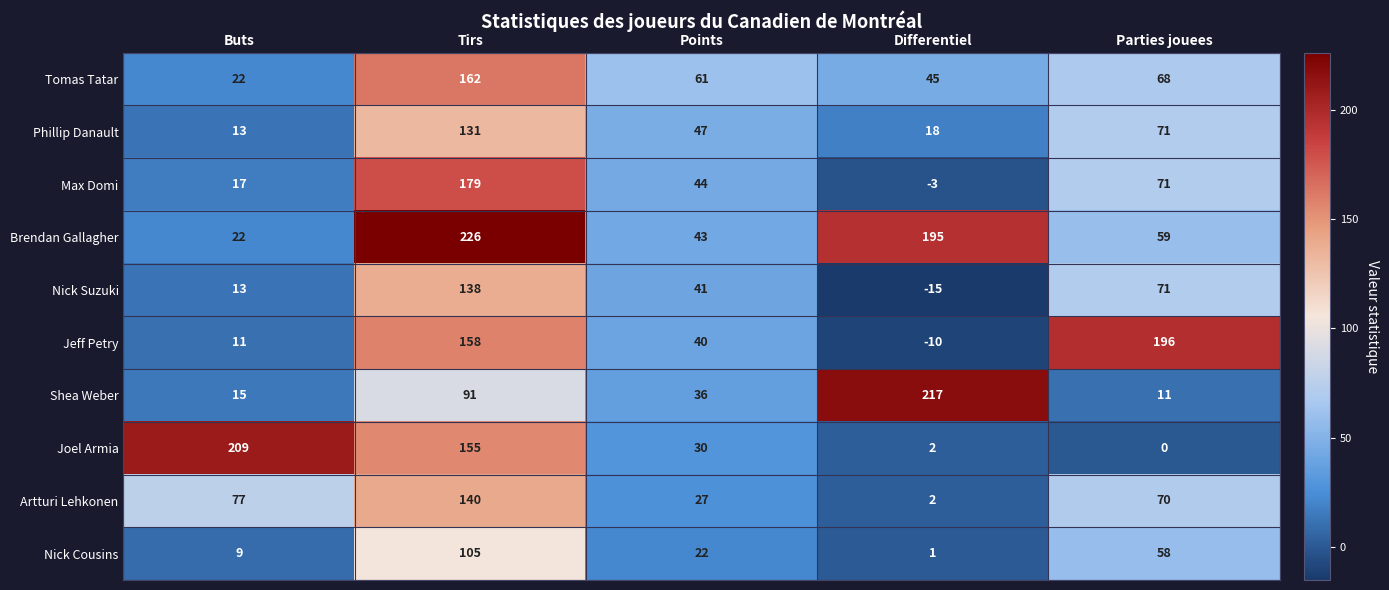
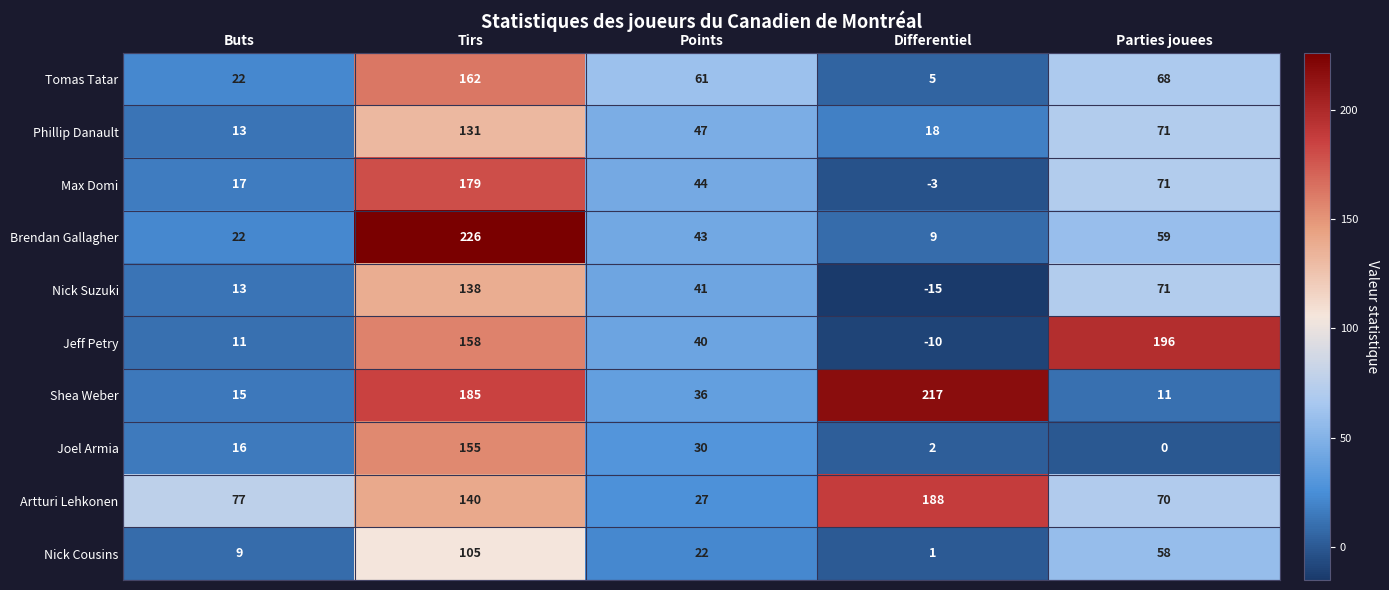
Tomas Tatar, Differentiel: 45 -> 5
Brendan Gallagher, Differentiel: 195 -> 9
Shea Weber, Tirs: 91 -> 185
Joel Armia, Buts: 209 -> 16
Artturi Lehkonen, Differentiel: 2 -> 188
